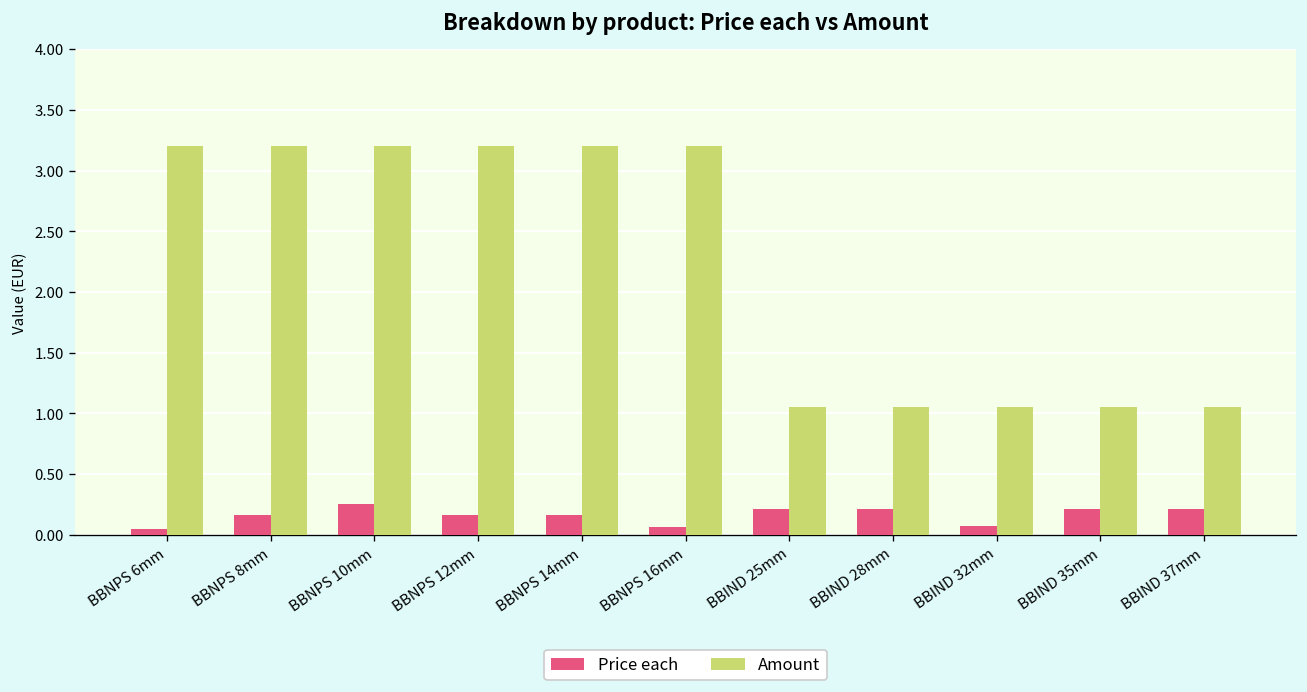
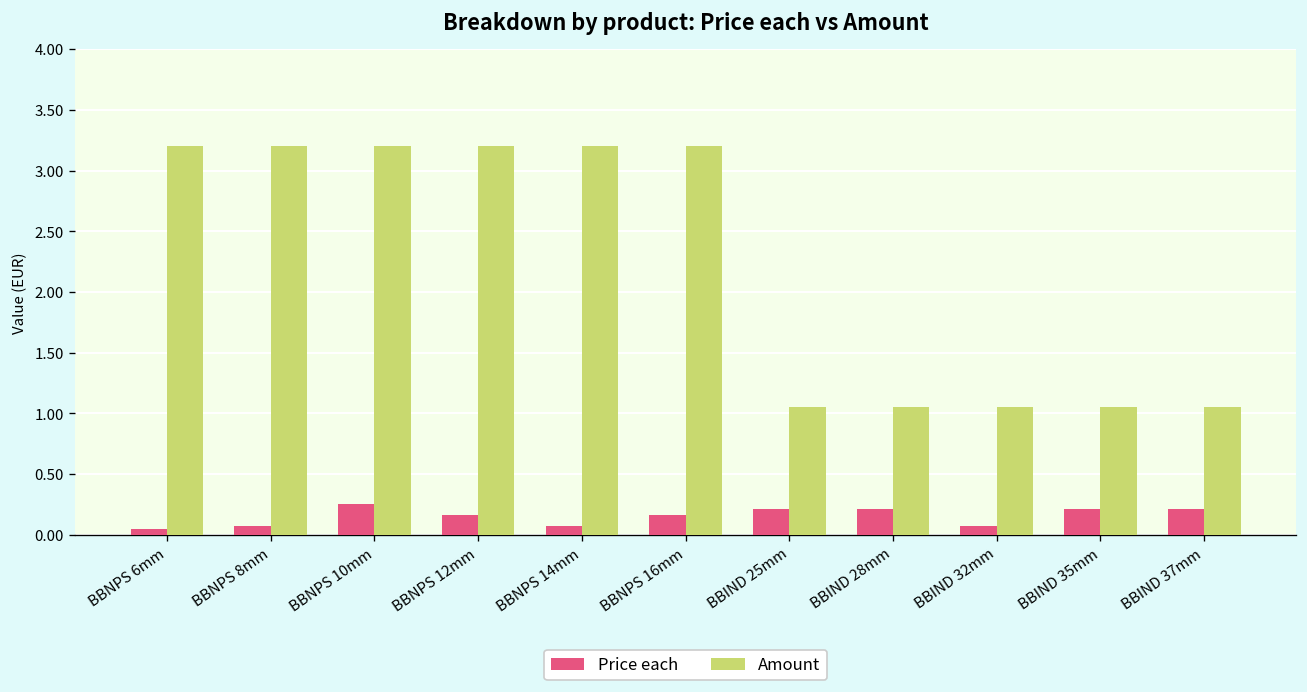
Price each, BBNPS 8mm: 0.16 -> 0.07
Price each, BBNPS 14mm: 0.16 -> 0.07
Price each, BBNPS 16mm: 0.06 -> 0.16
